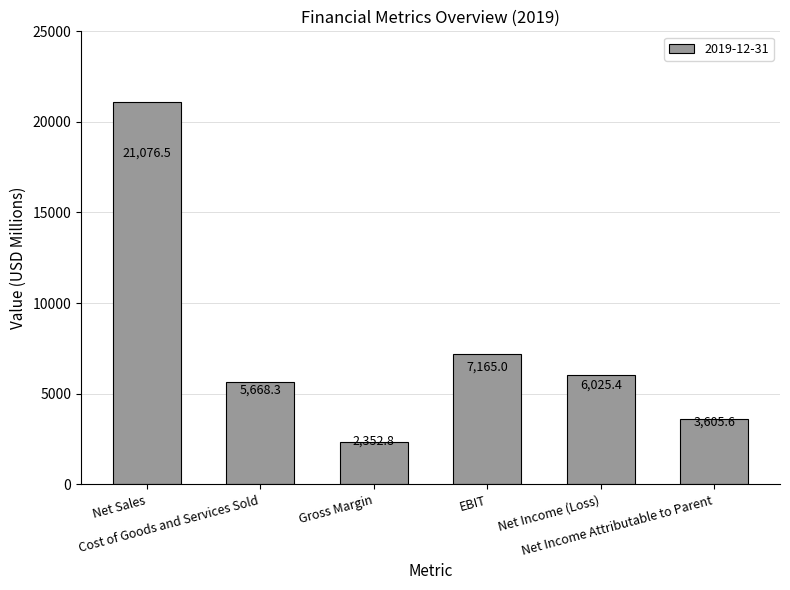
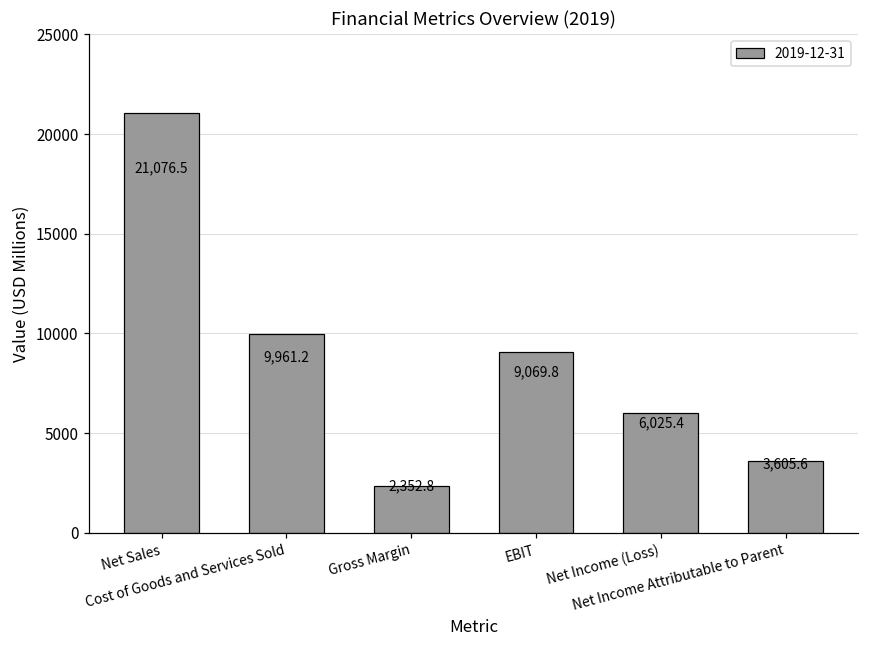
Cost of Goods and Services Sold: 5,668.3 -> 9,961.2
EBIT: 7,165.0 -> 9,069.8
